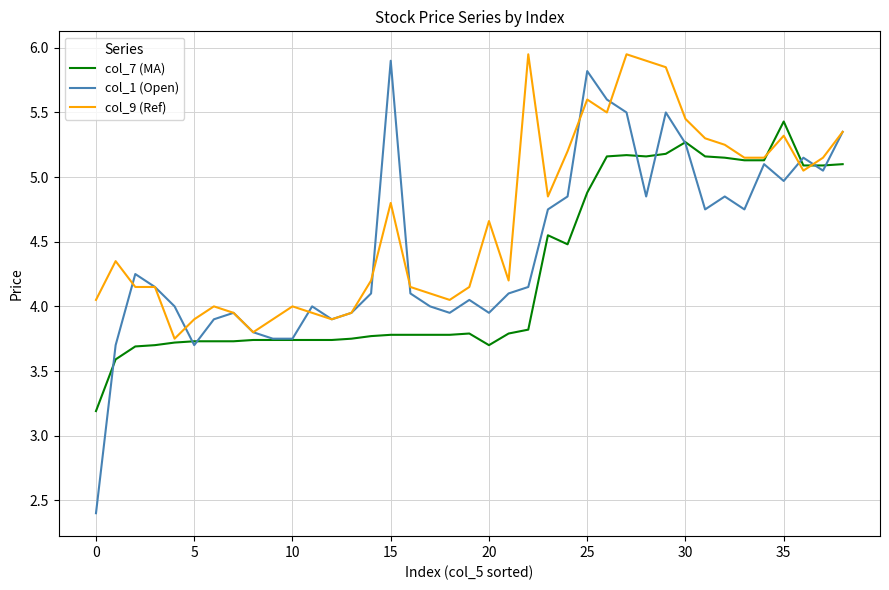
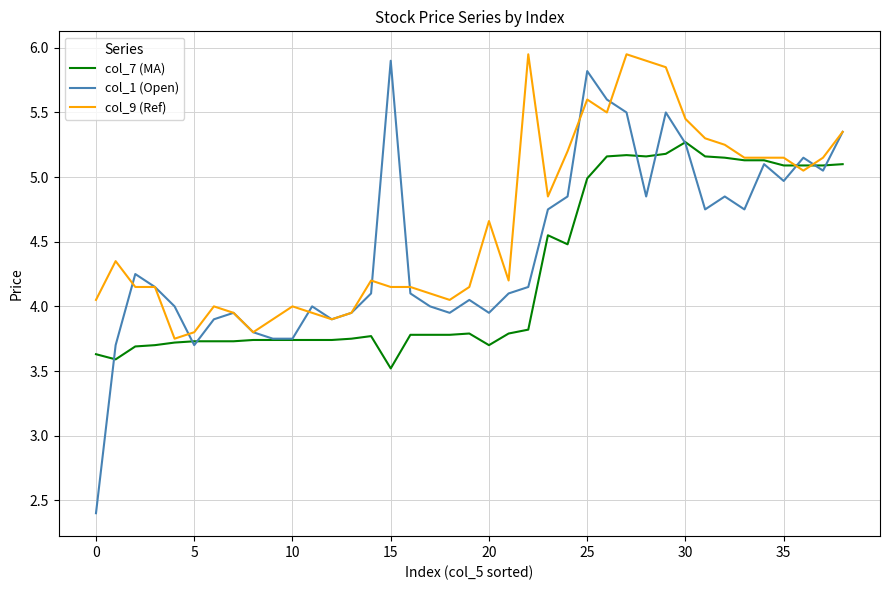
col_7 (MA), 0: 3.19 -> 3.63
col_9 (Ref), 5: 3.9 -> 3.8
col_7 (MA), 15: 3.78 -> 3.52
col_9 (Ref), 15: 4.80 -> 4.15
col_7 (MA), 25: 4.88 -> 4.99
col_7 (MA), 35: 5.43 -> 5.09
col_9 (Ref), 35: 5.32 -> 5.15
